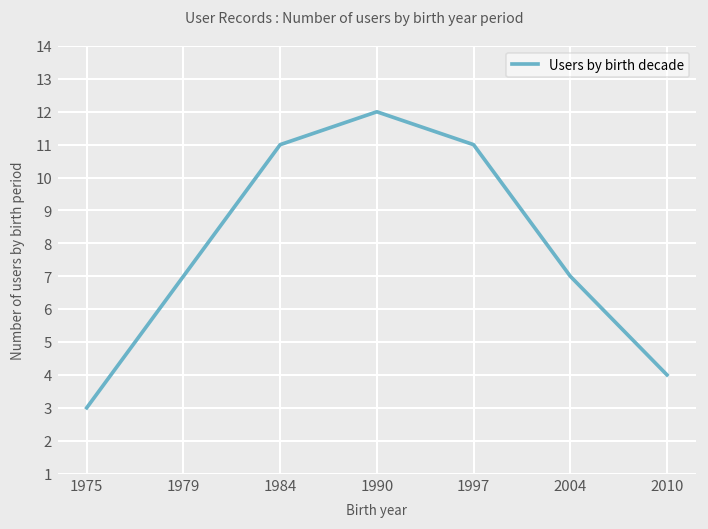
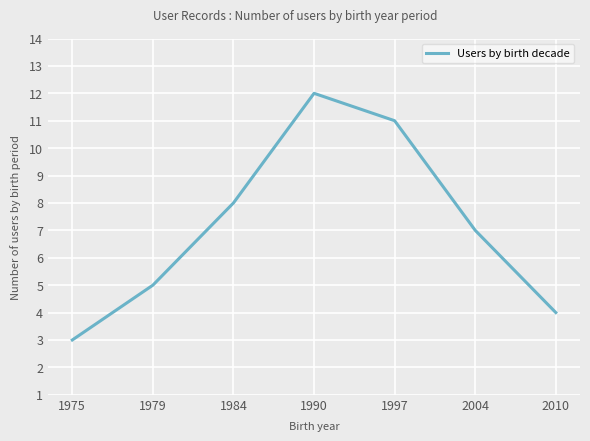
1979: 7 -> 5
1984: 11 -> 8
